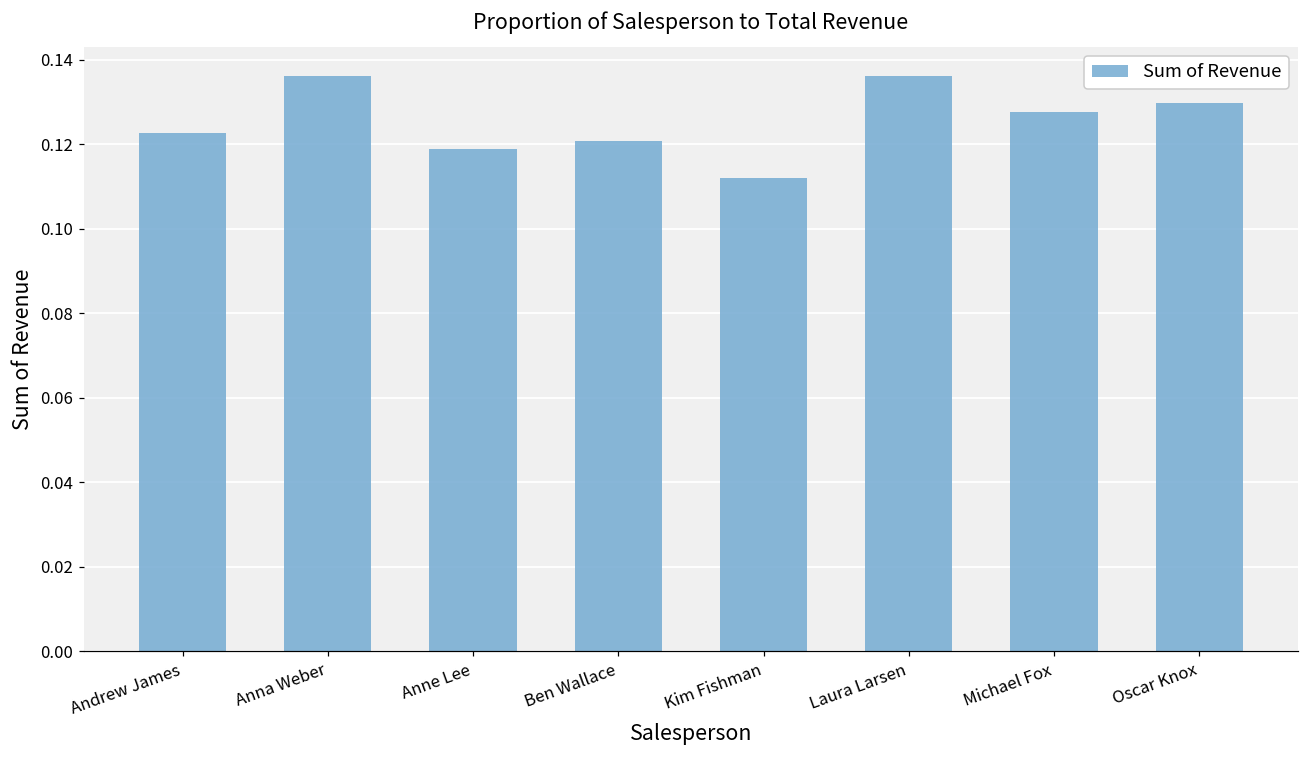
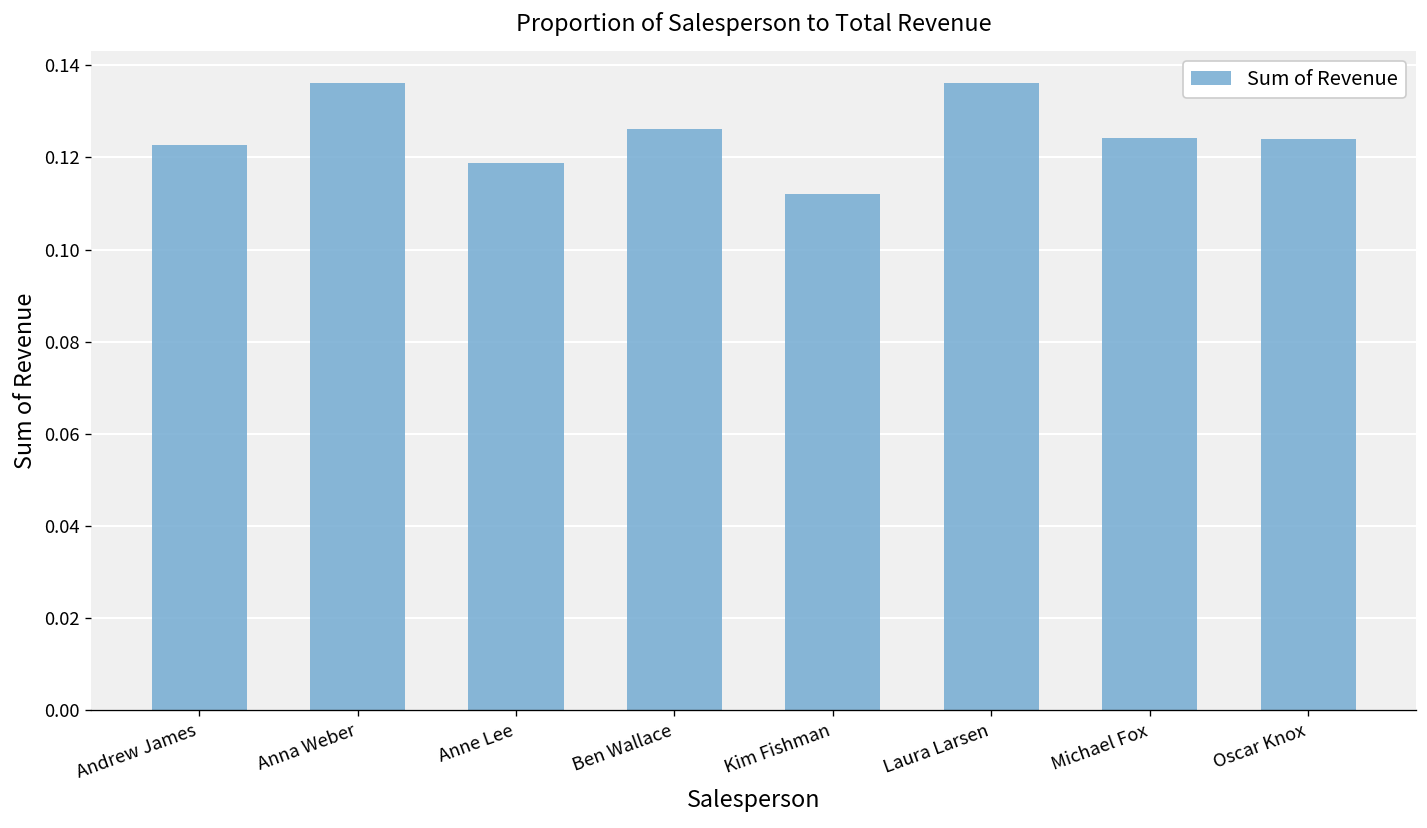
Ben Wallace: 0.121 -> 0.126
Michael Fox: 0.128 -> 0.124
Oscar Knox: 0.130 -> 0.124
